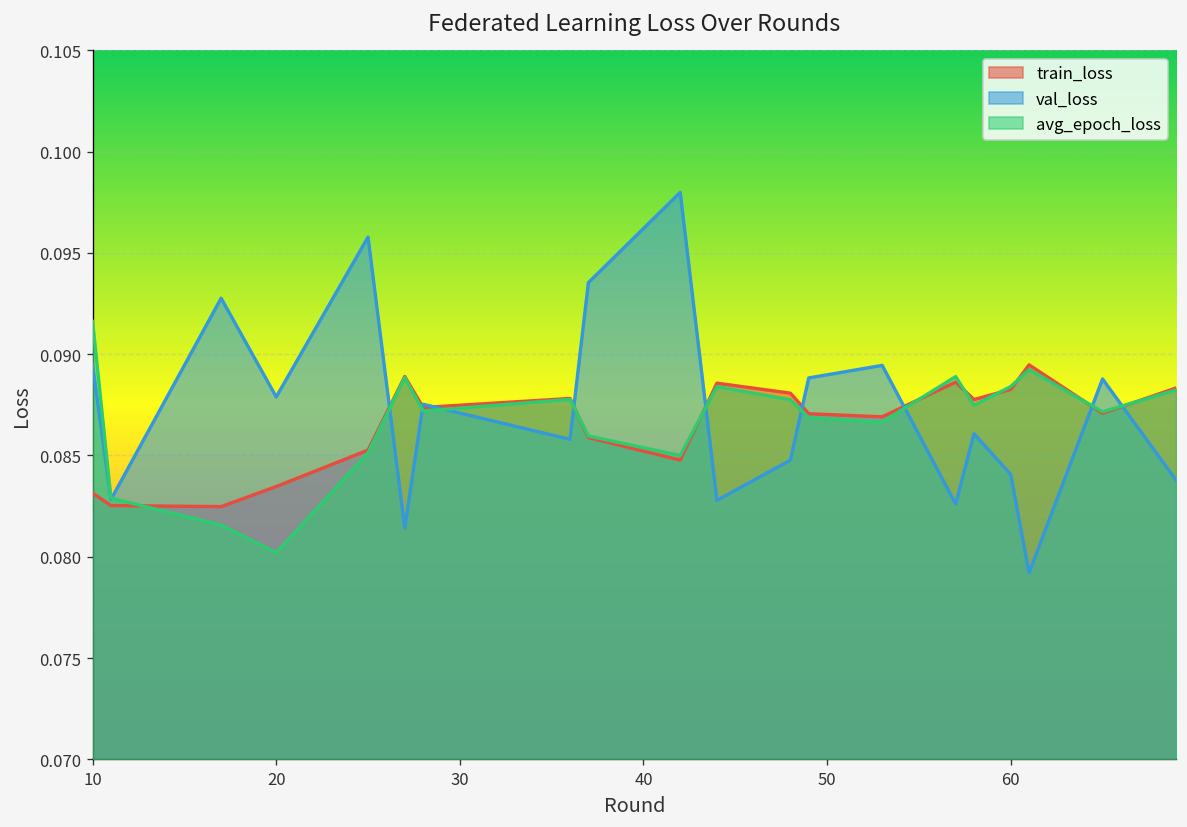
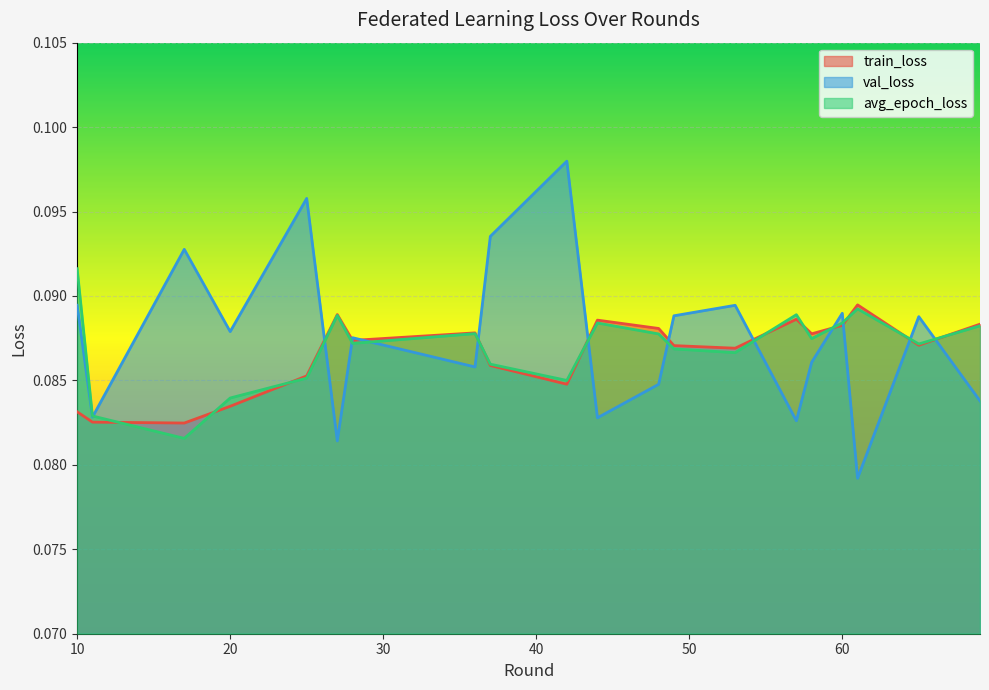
avg_epoch_loss, 20: 0.0802 -> 0.0840
val_loss, 60: 0.0841 -> 0.0890
